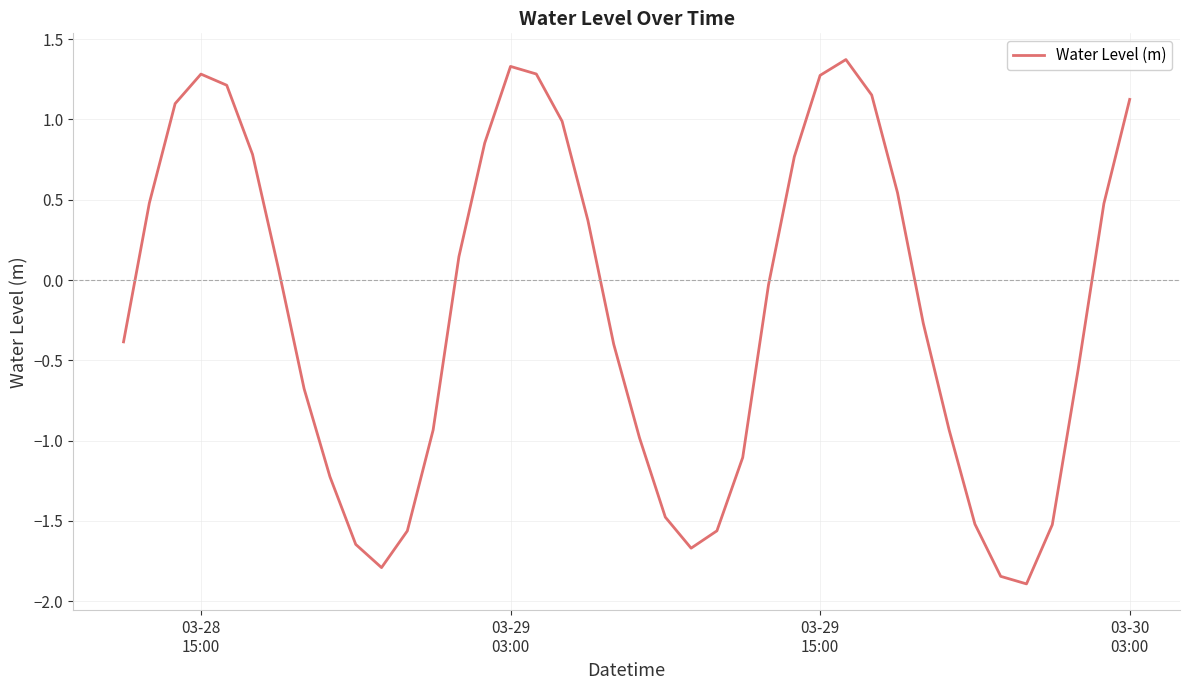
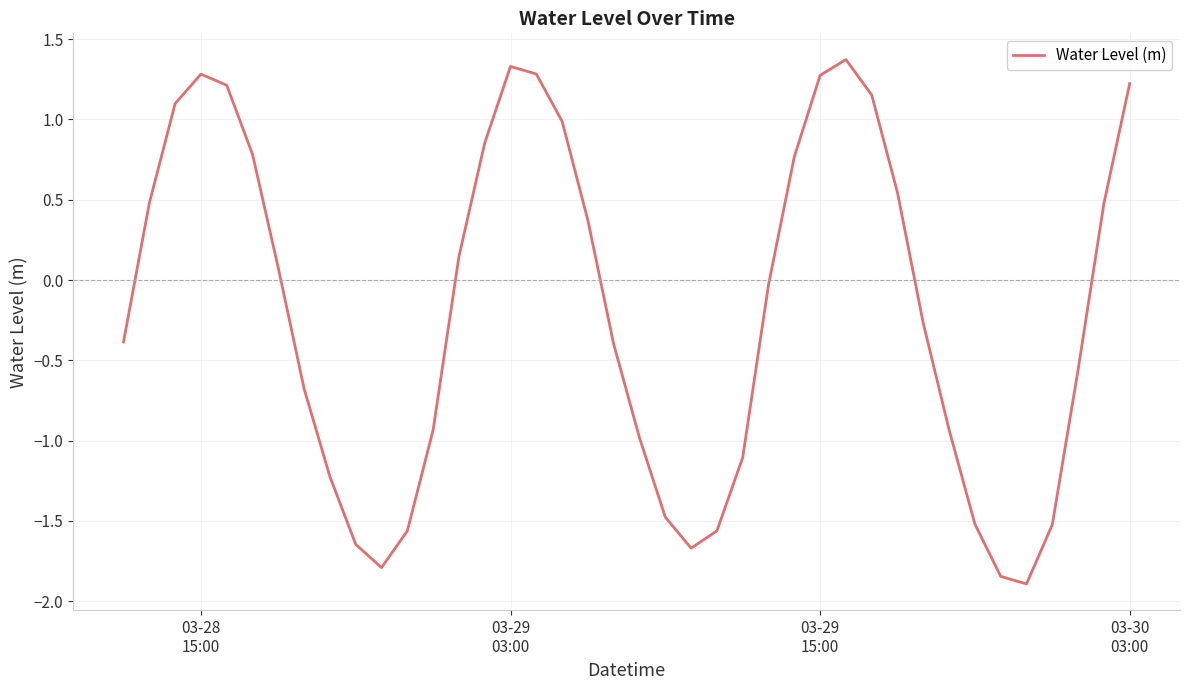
03-30 03:00: 1.12 -> 1.22
